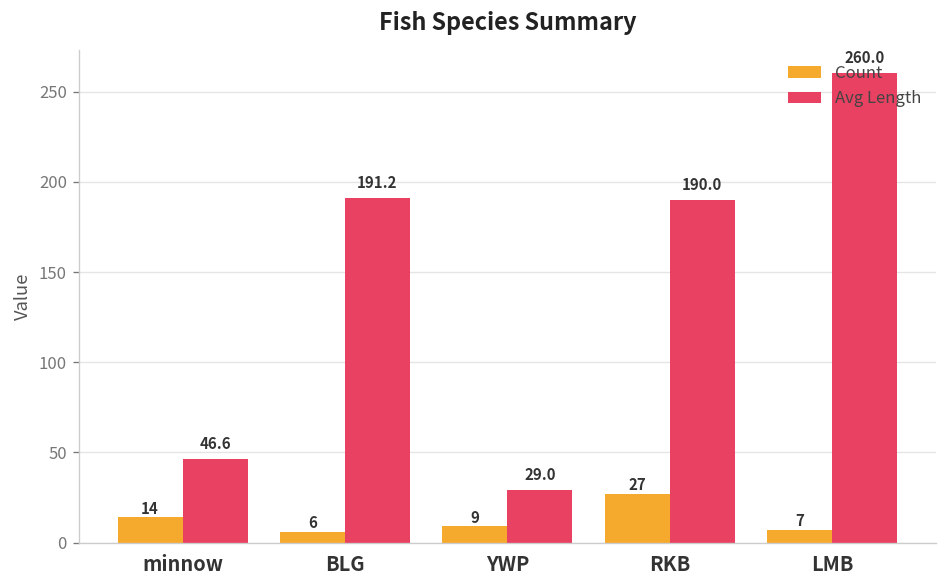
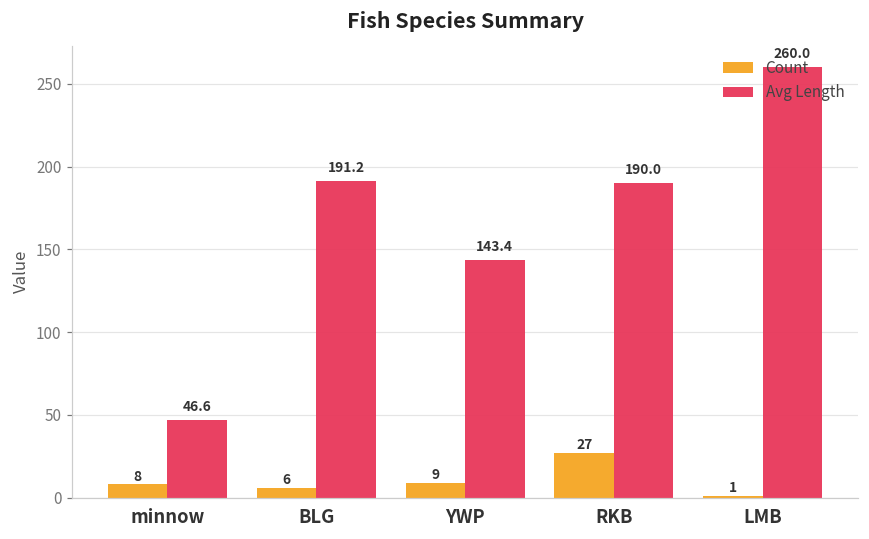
Count, minnow: 14 -> 8
Avg Length, YWP: 29.0 -> 143.4
Count, LMB: 7 -> 1
